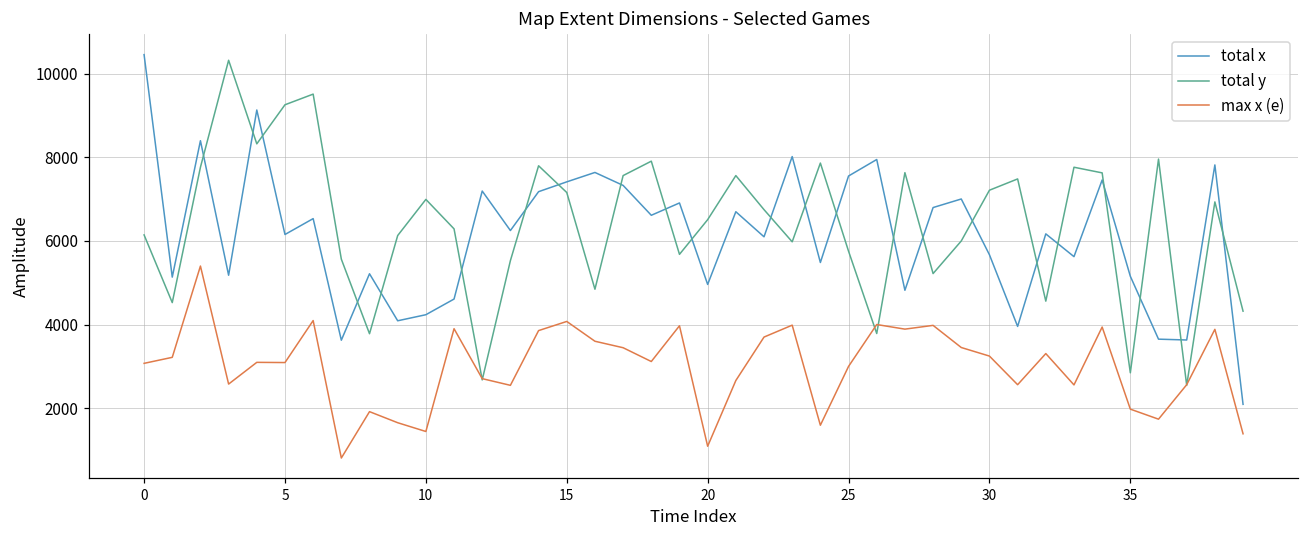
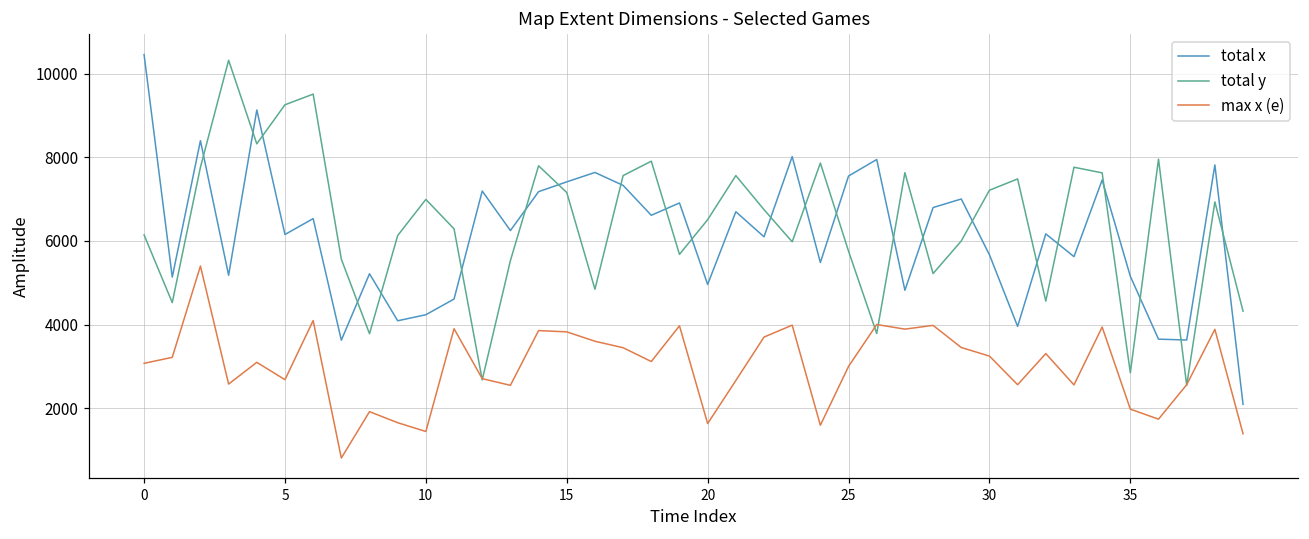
max x (e), 5: 3100 -> 2700
max x (e), 15: 4100 -> 3800
max x (e), 20: 1100 -> 1600
